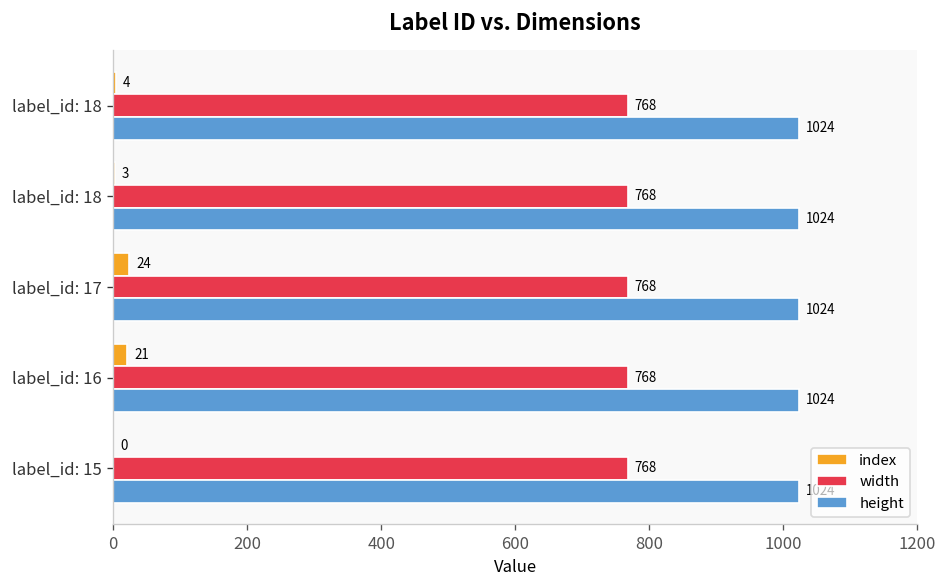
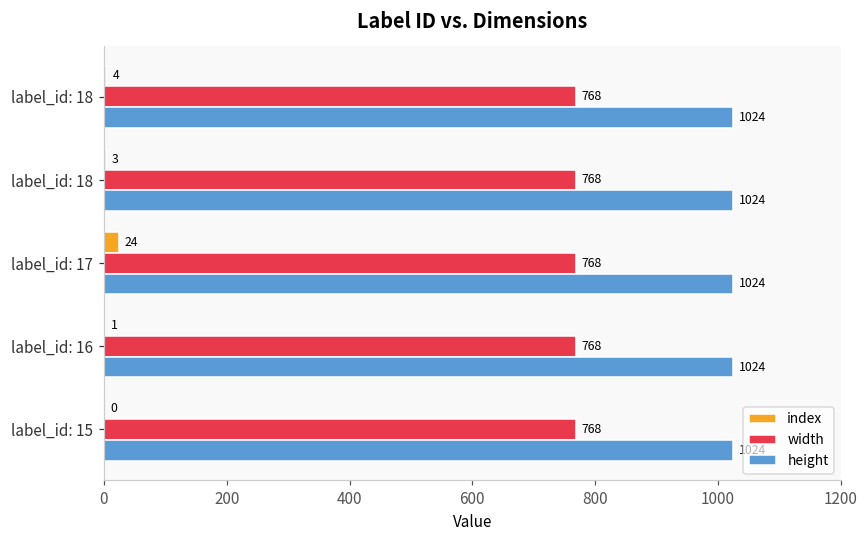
index, label_id: 16: 21 -> 1
